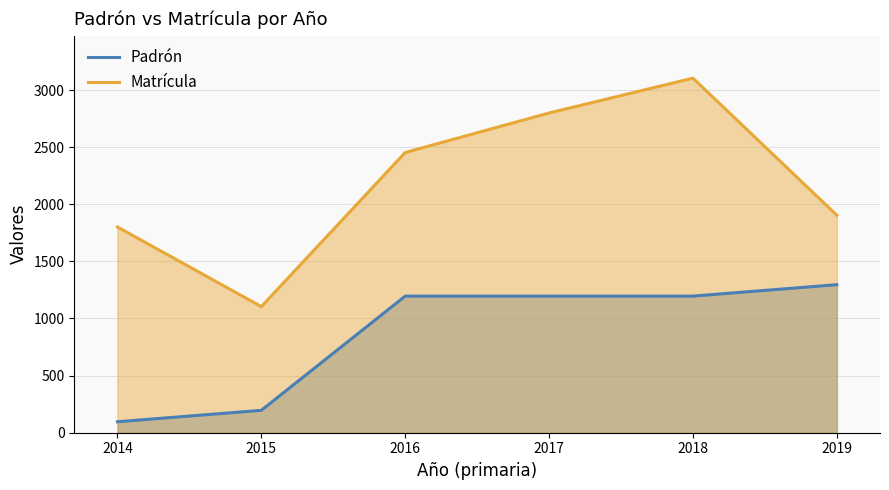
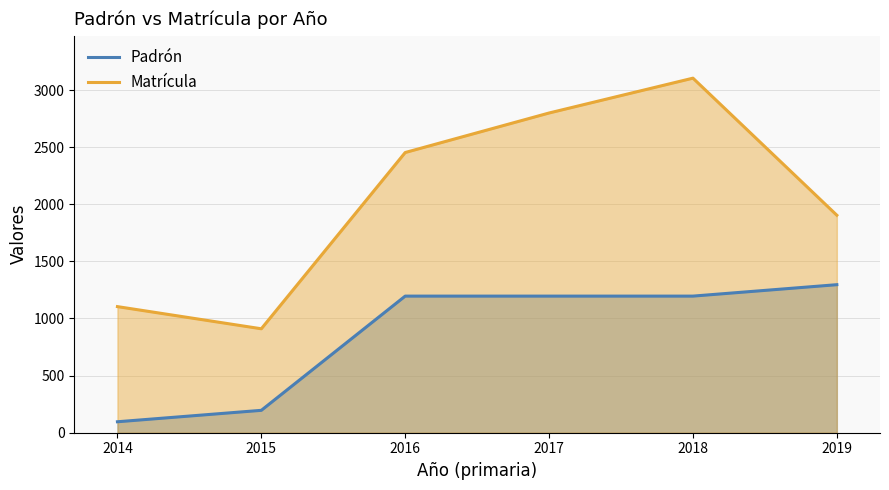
Matrícula, 2014: 1800 -> 1100
Matrícula, 2015: 1100 -> 910
